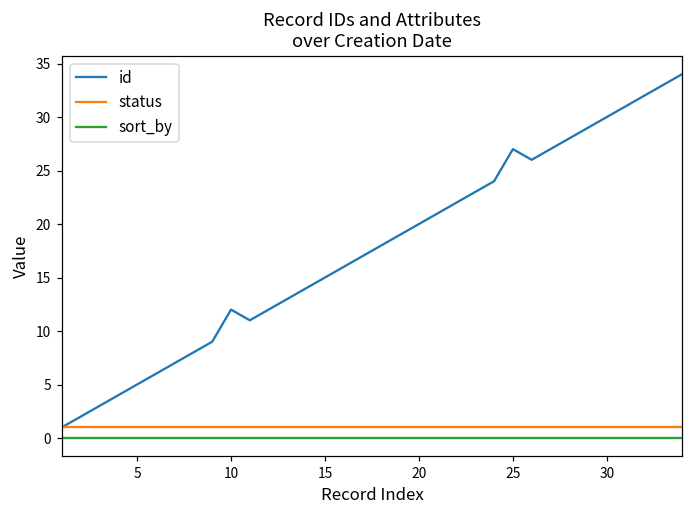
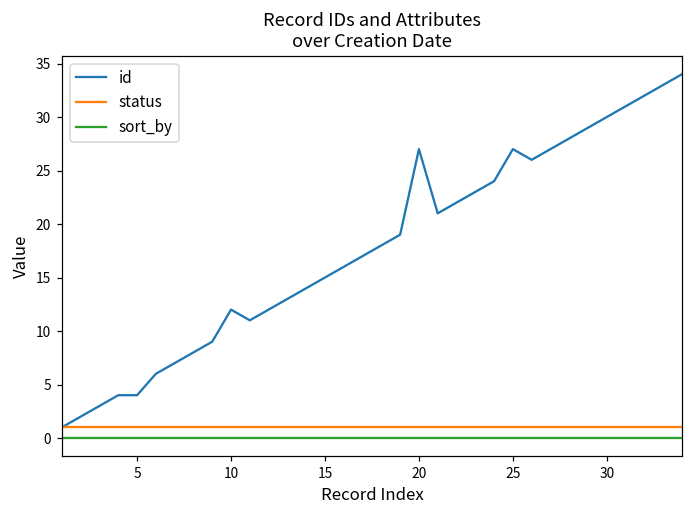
id, 5: 5 -> 4
id, 20: 20 -> 27
